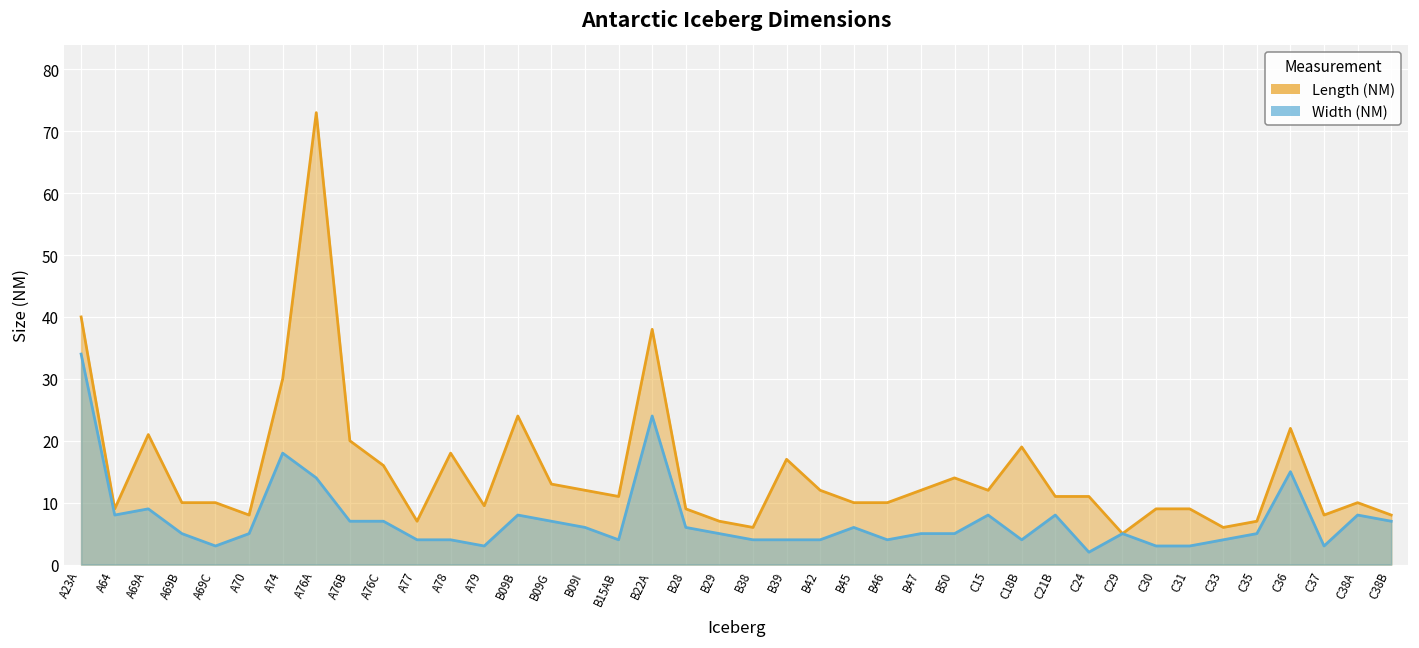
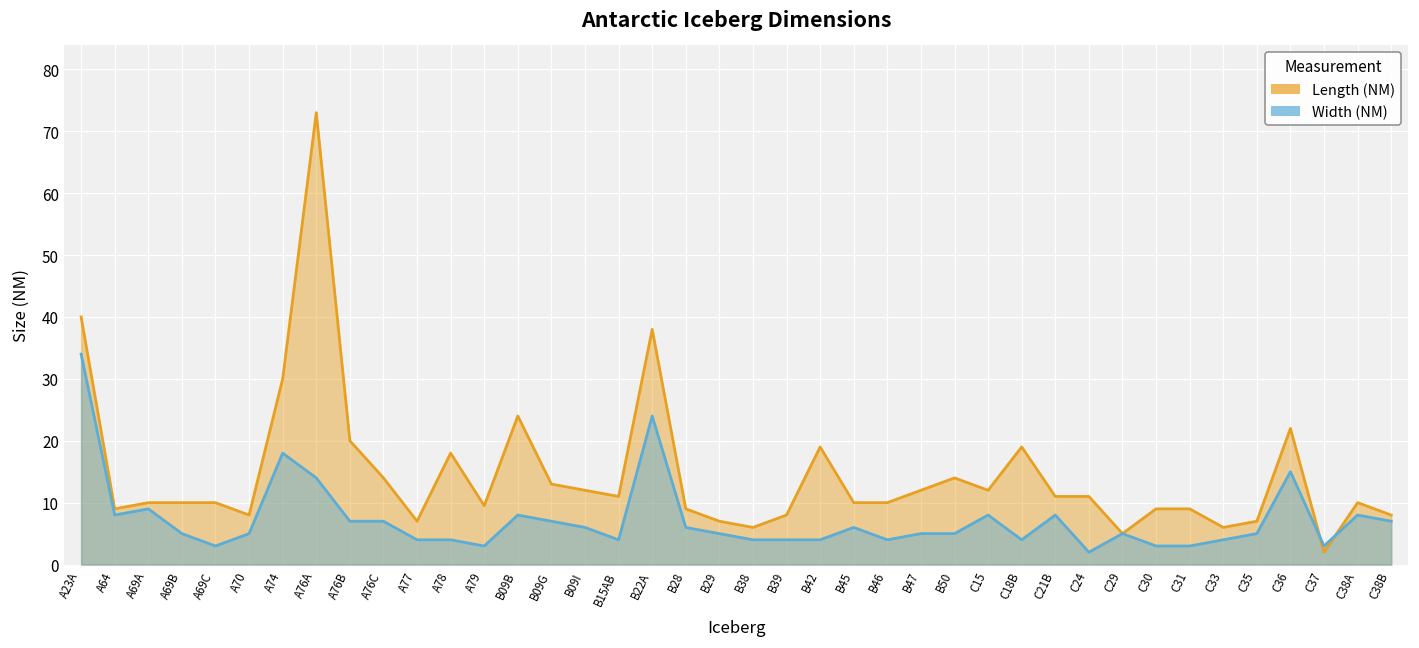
Length (NM), A69A: 21 -> 10
Length (NM), A76C: 16 -> 14
Length (NM), B39: 17 -> 8
Length (NM), B42: 12 -> 19
Length (NM), C37: 8 -> 2
